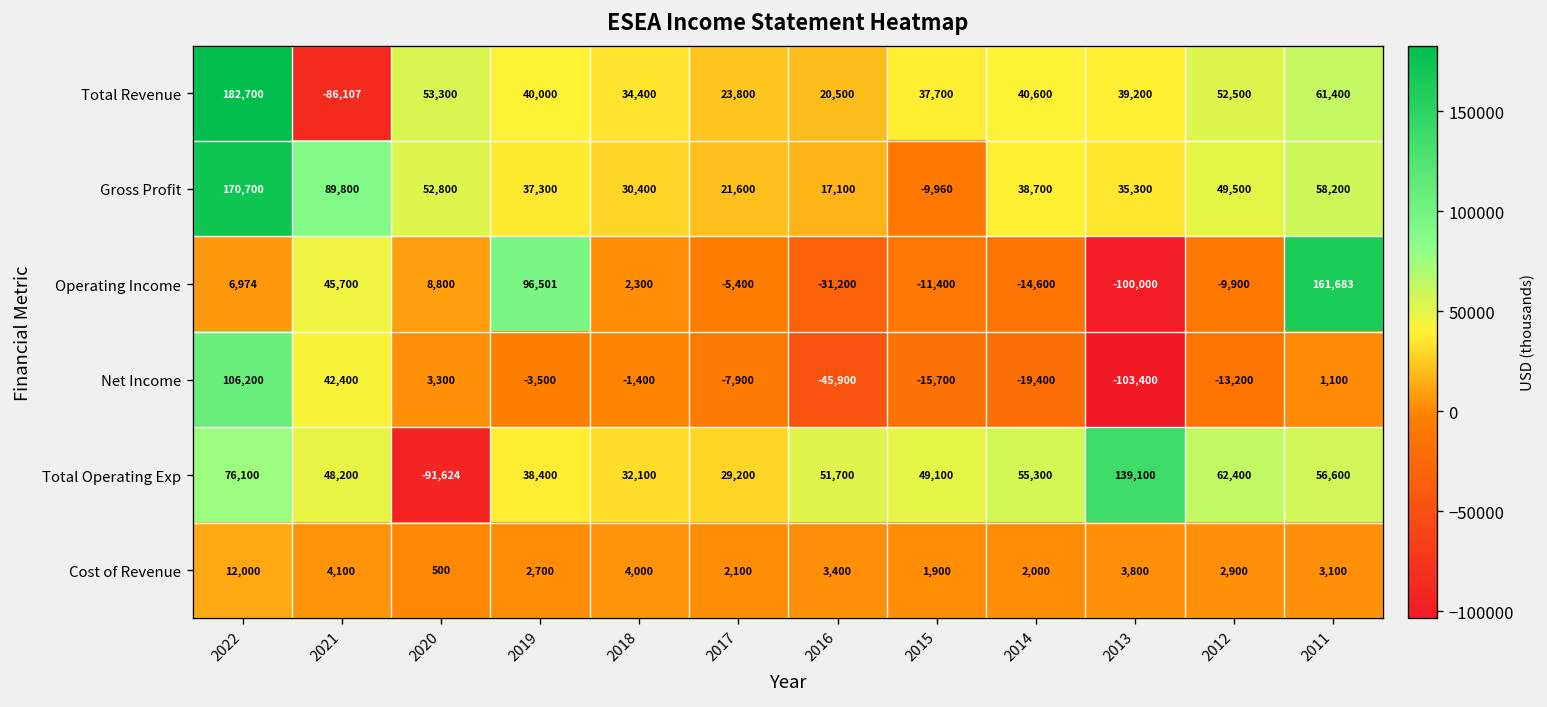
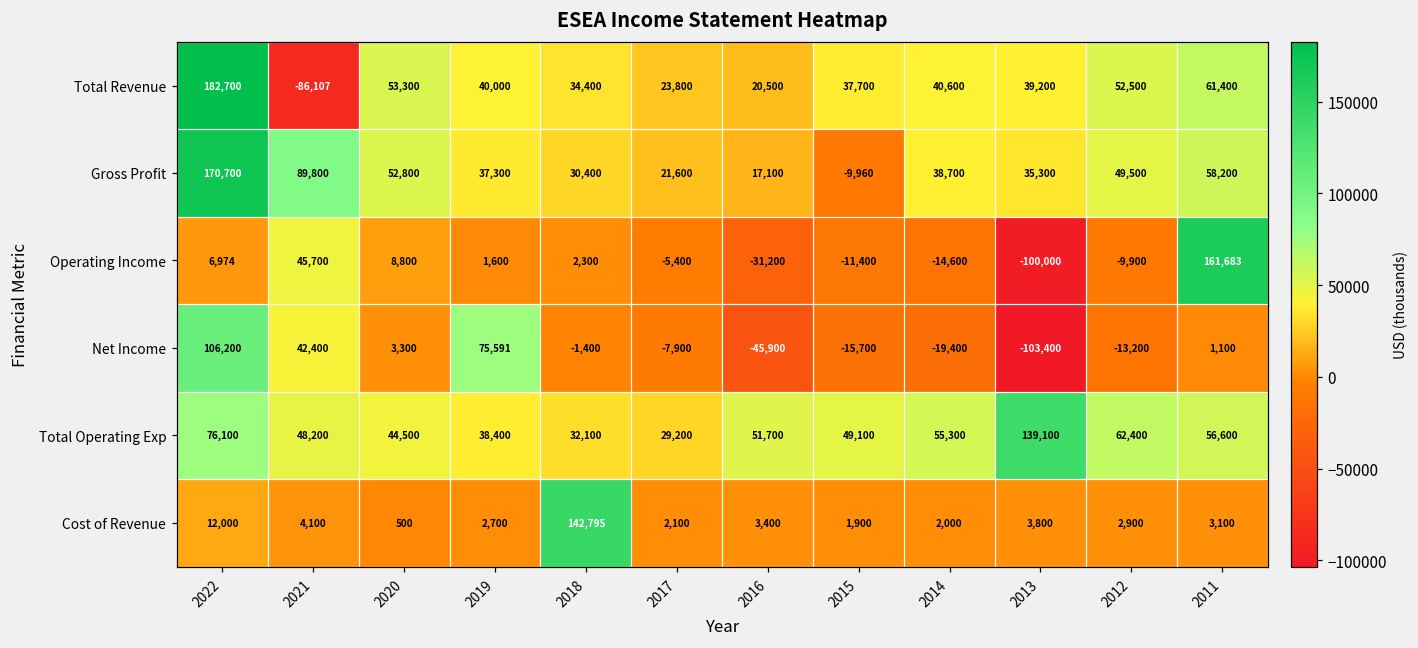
Operating Income, 2019: 96,501 -> 1,600
Net Income, 2019: -3,500 -> 75,591
Total Operating Exp, 2020: -91,624 -> 44,500
Cost of Revenue, 2018: 4,000 -> 142,795
